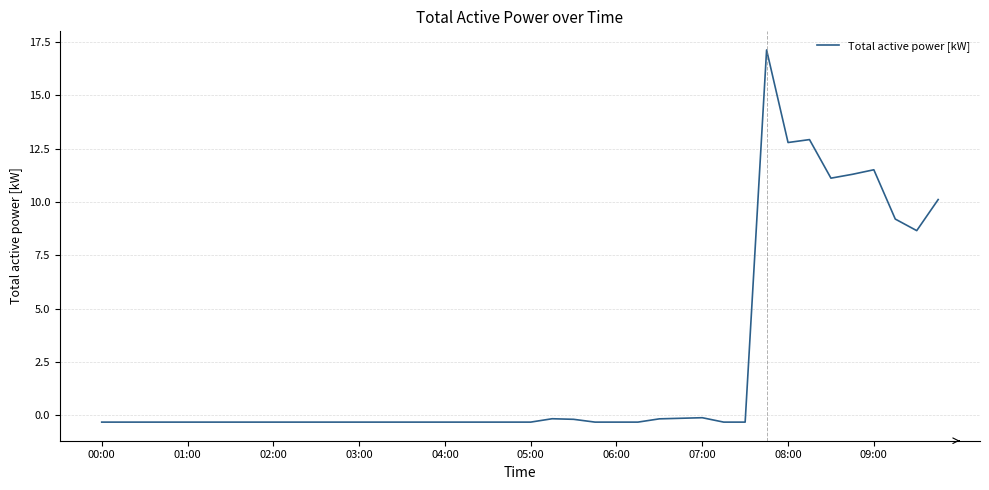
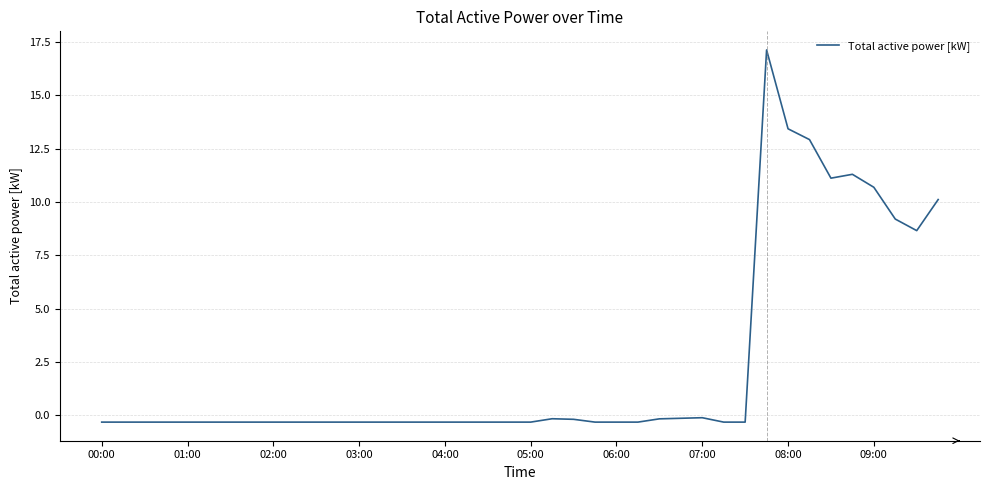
08:00: 12.8 -> 13.4
09:00: 11.5 -> 10.7
